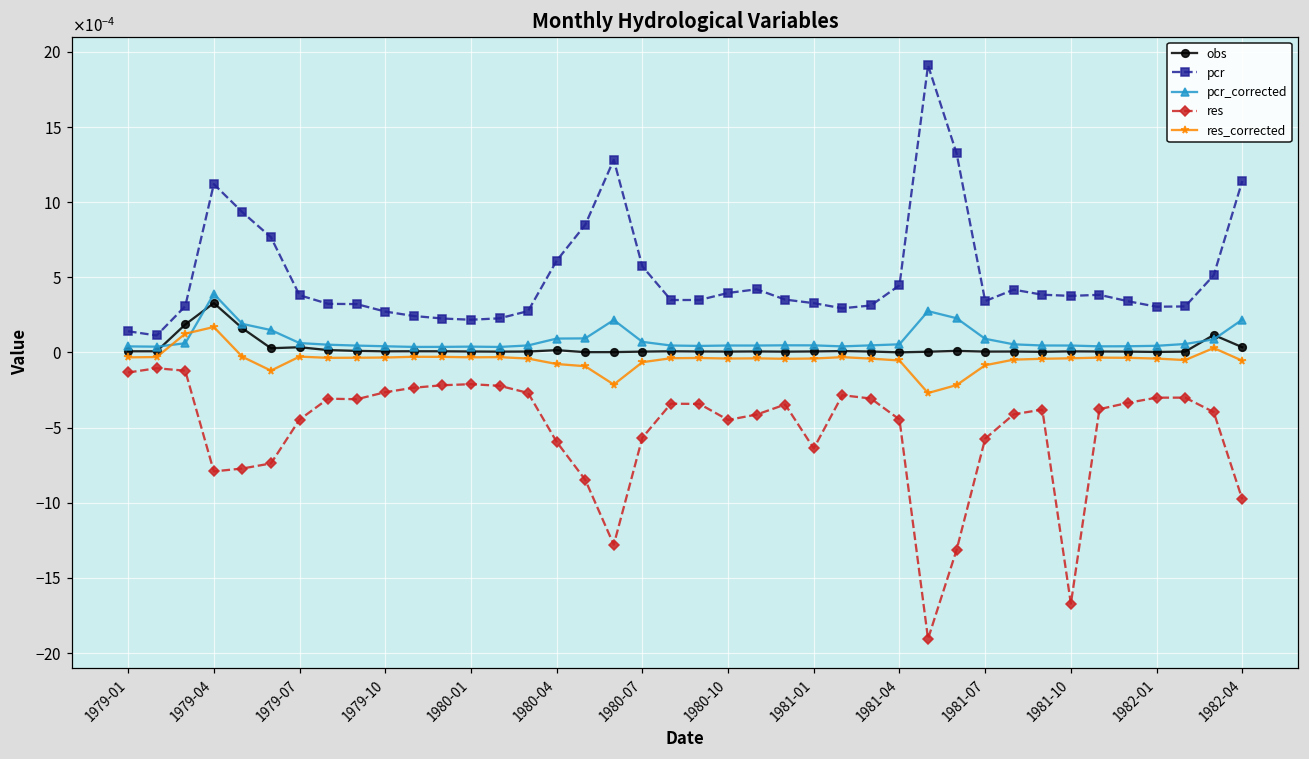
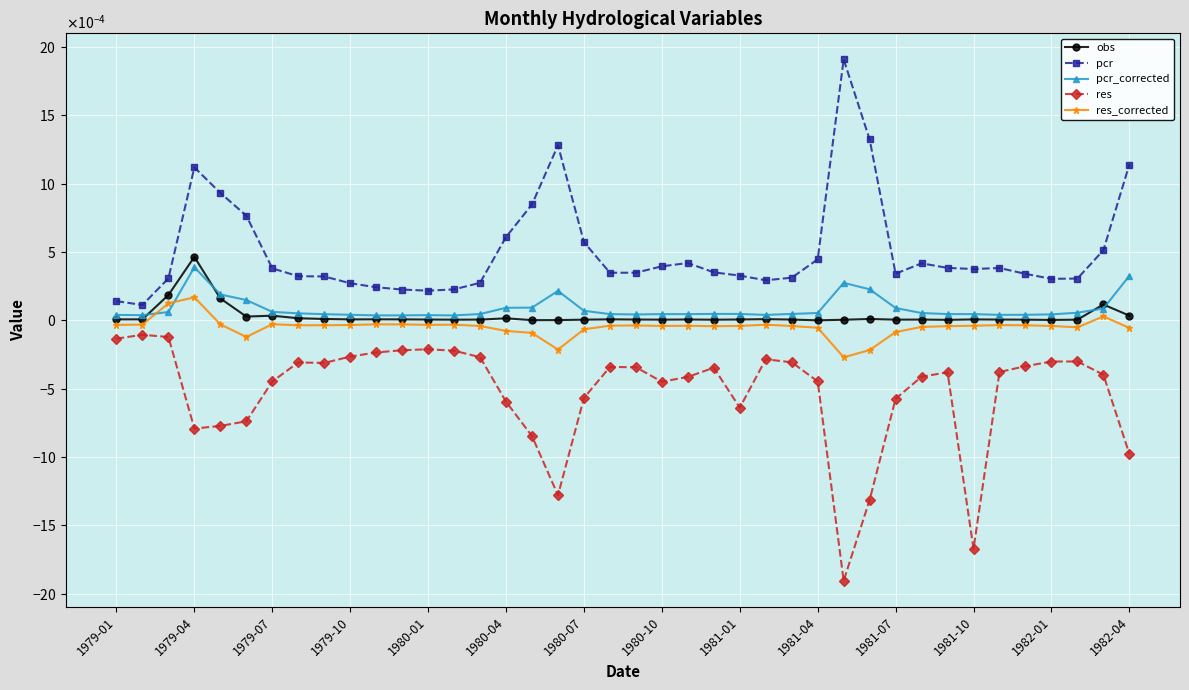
obs, 1979-04: 0.00033 -> 0.00046
pcr_corrected, 1982-04: 0.00022 -> 0.00033
